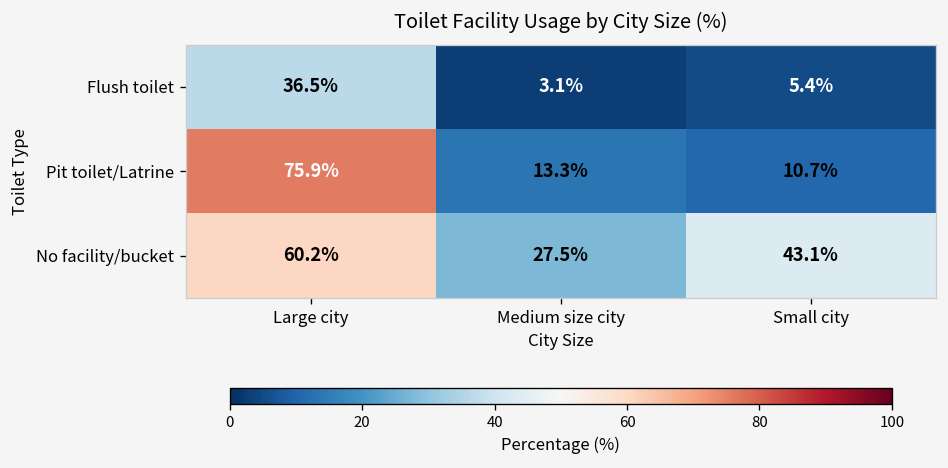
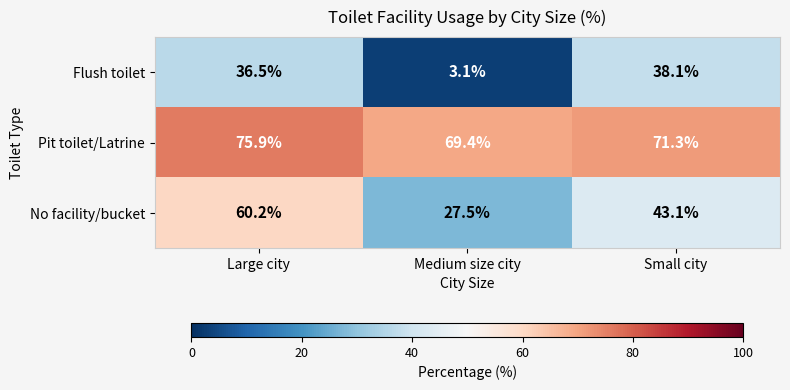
Flush toilet, Small city: 5.4% -> 38.1%
Pit toilet/Latrine, Medium size city: 13.3% -> 69.4%
Pit toilet/Latrine, Small city: 10.7% -> 71.3%
